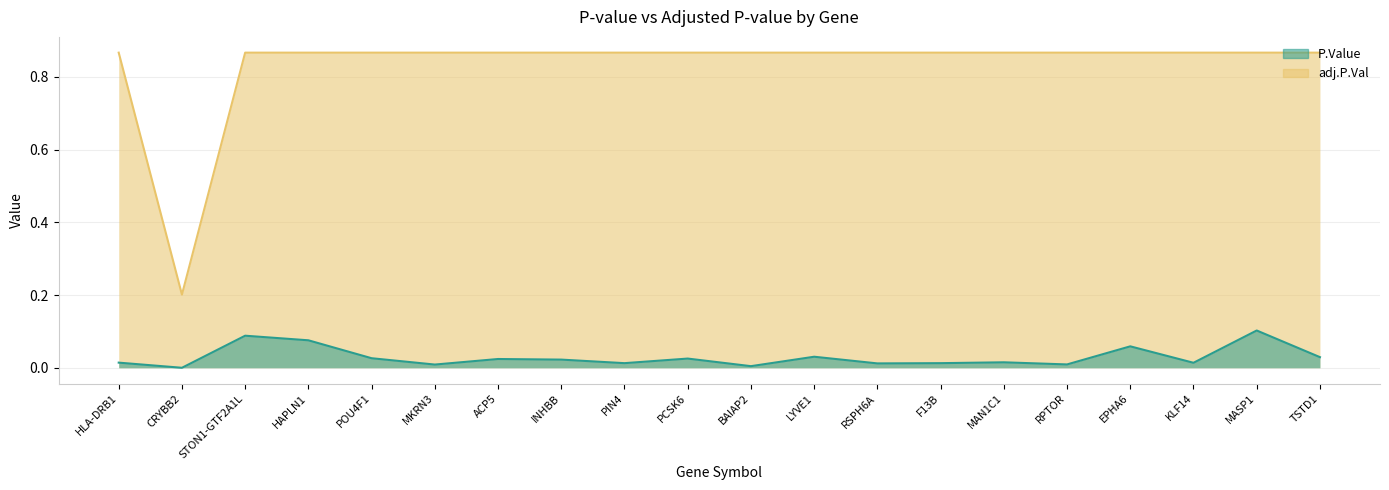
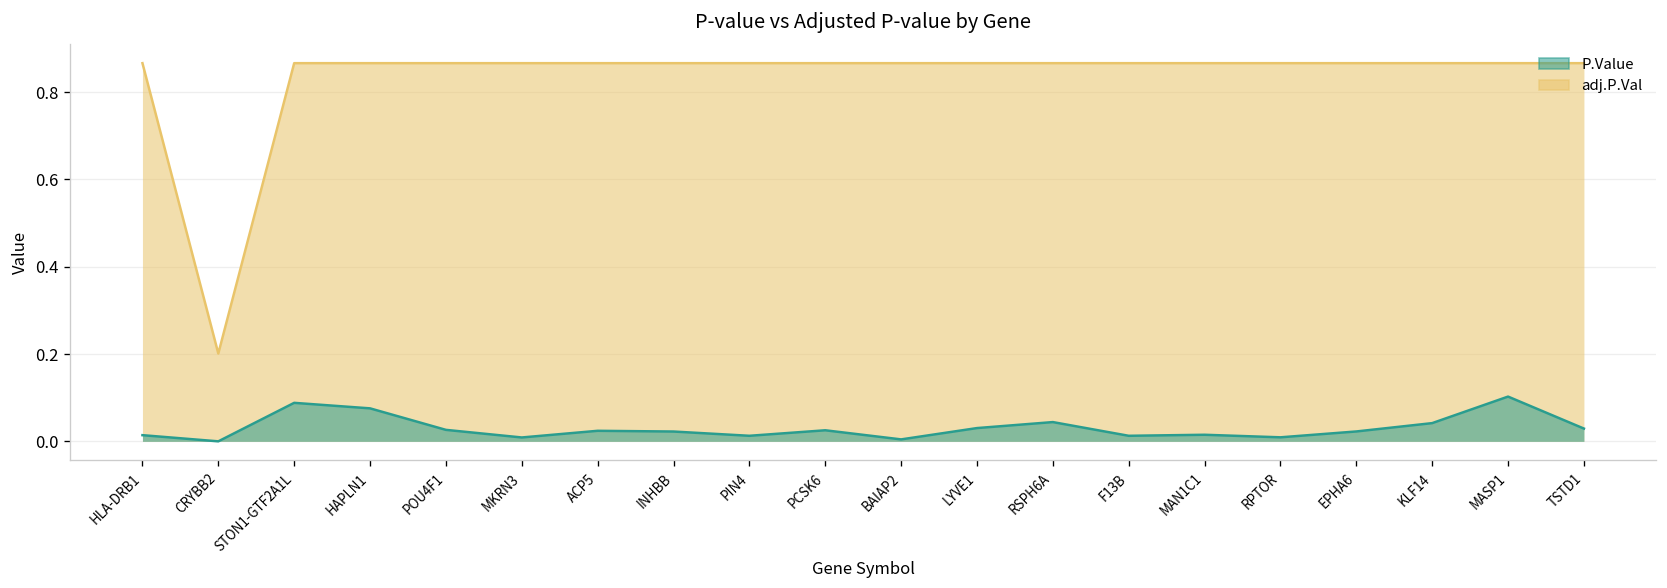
P.Value, RSPH6A: 0.01 -> 0.04
P.Value, EPHA6: 0.06 -> 0.02
P.Value, KLF14: 0.01 -> 0.04
